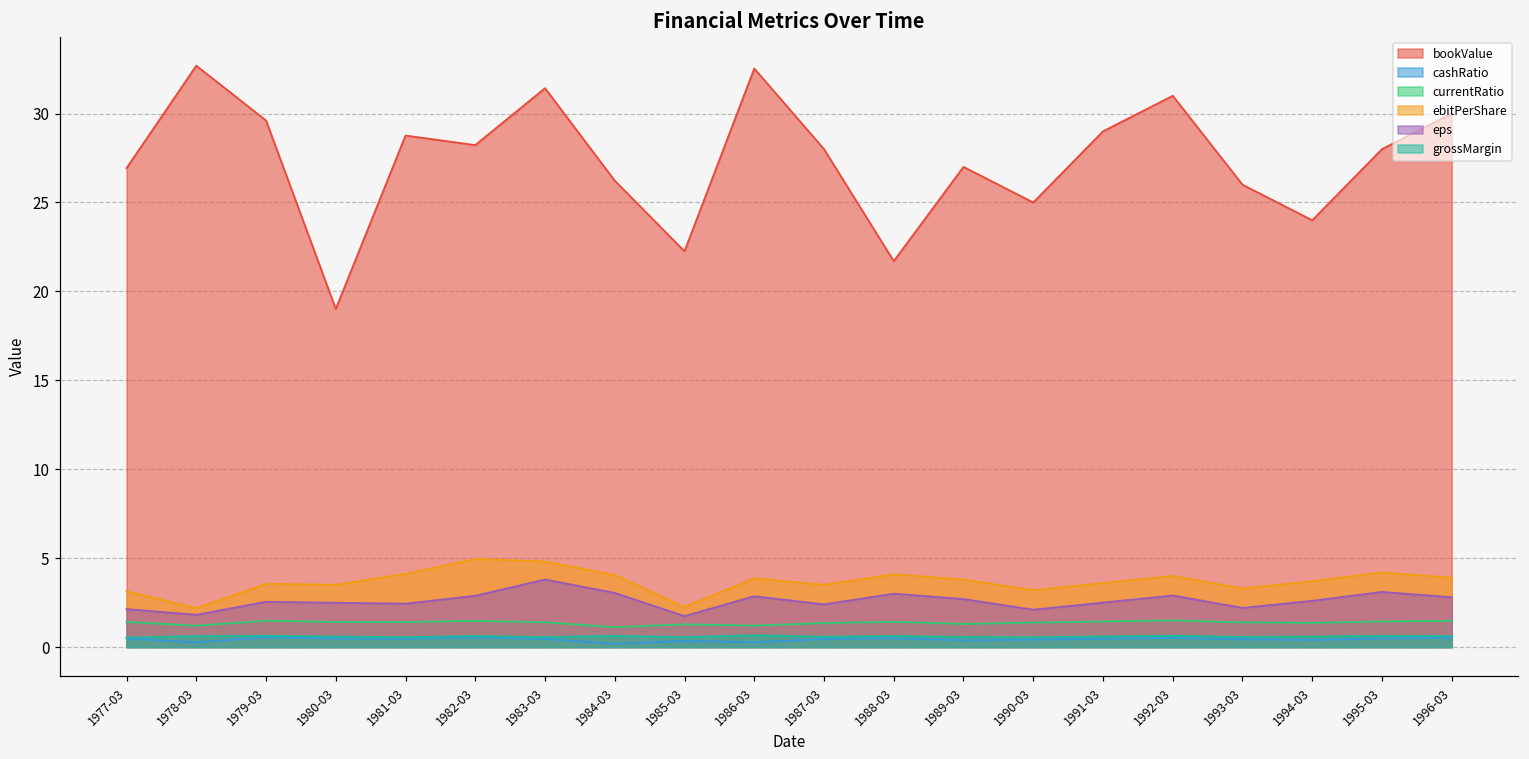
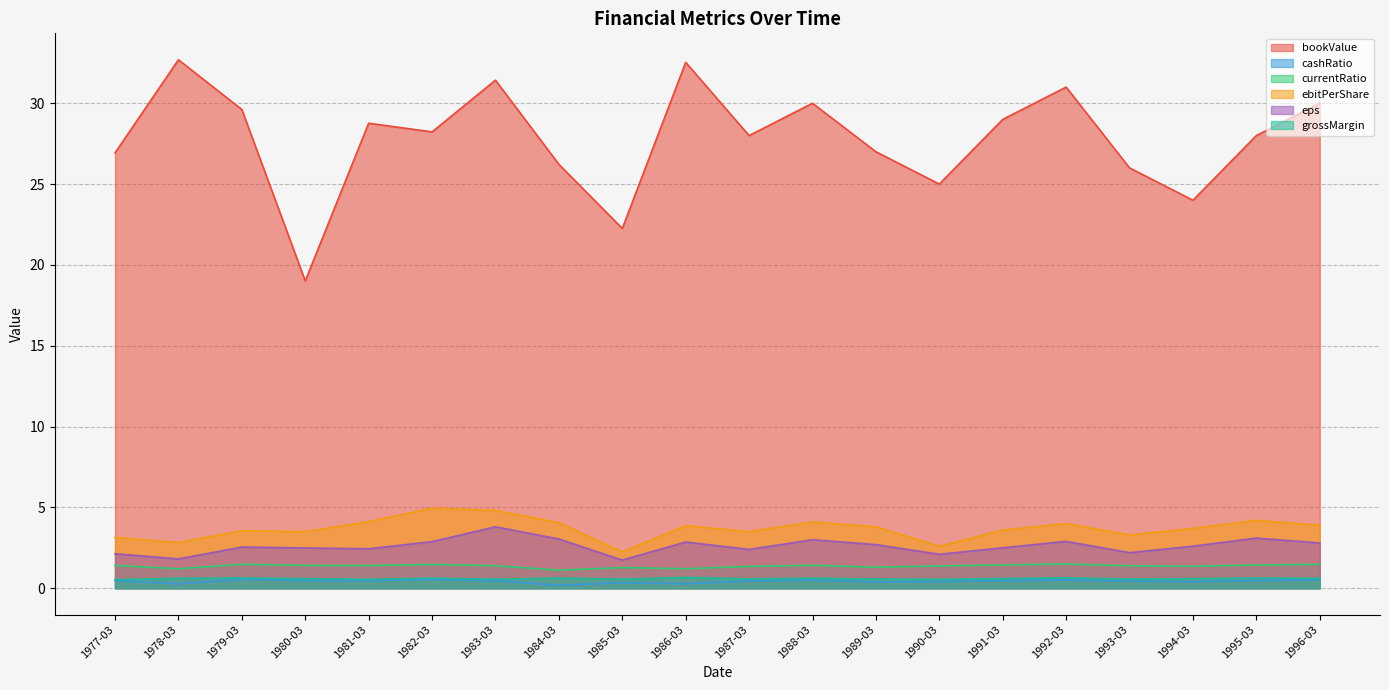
ebitPerShare, 1978-03: 2.2 -> 2.8
bookValue, 1988-03: 21.7 -> 30.0
ebitPerShare, 1990-03: 3.2 -> 2.6
